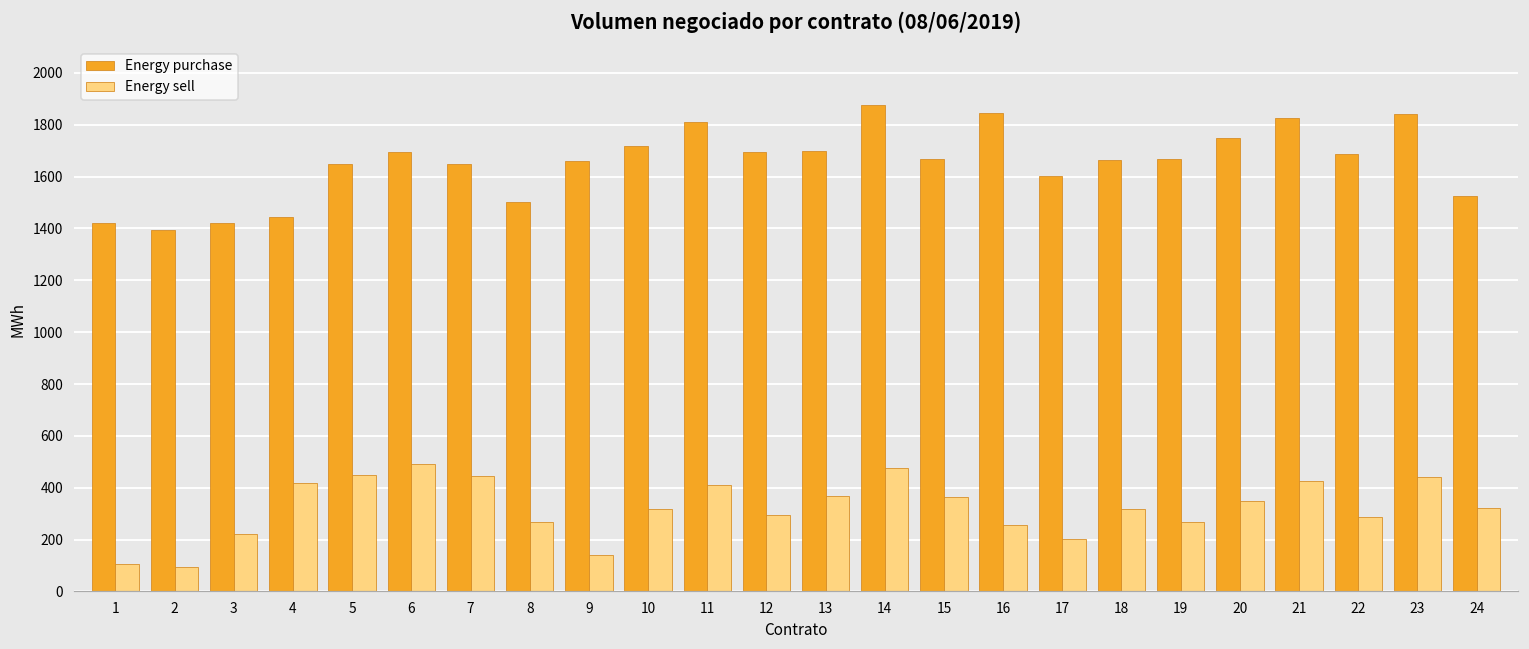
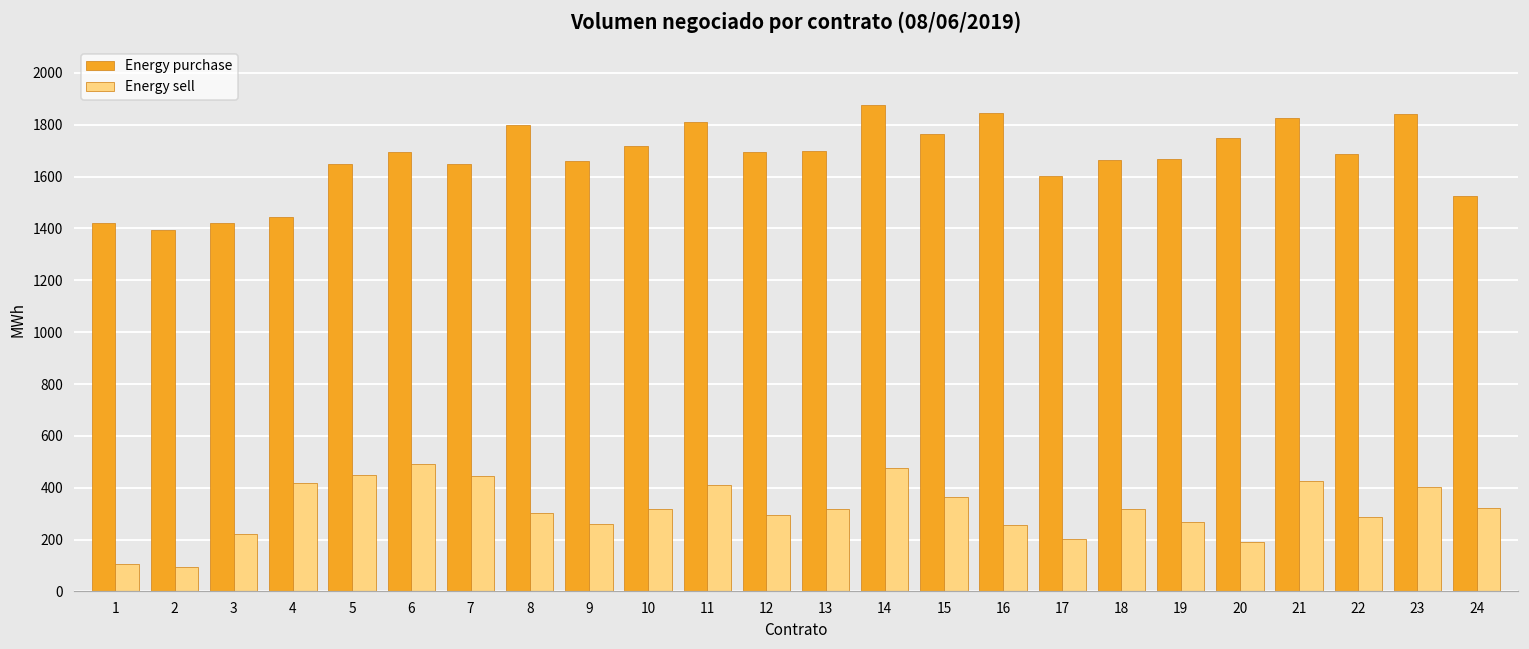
Energy purchase, 8: 1500 -> 1800
Energy sell, 8: 270 -> 300
Energy sell, 9: 140 -> 260
Energy sell, 13: 370 -> 320
Energy purchase, 15: 1670 -> 1760
Energy sell, 20: 350 -> 190
Energy sell, 23: 440 -> 400
